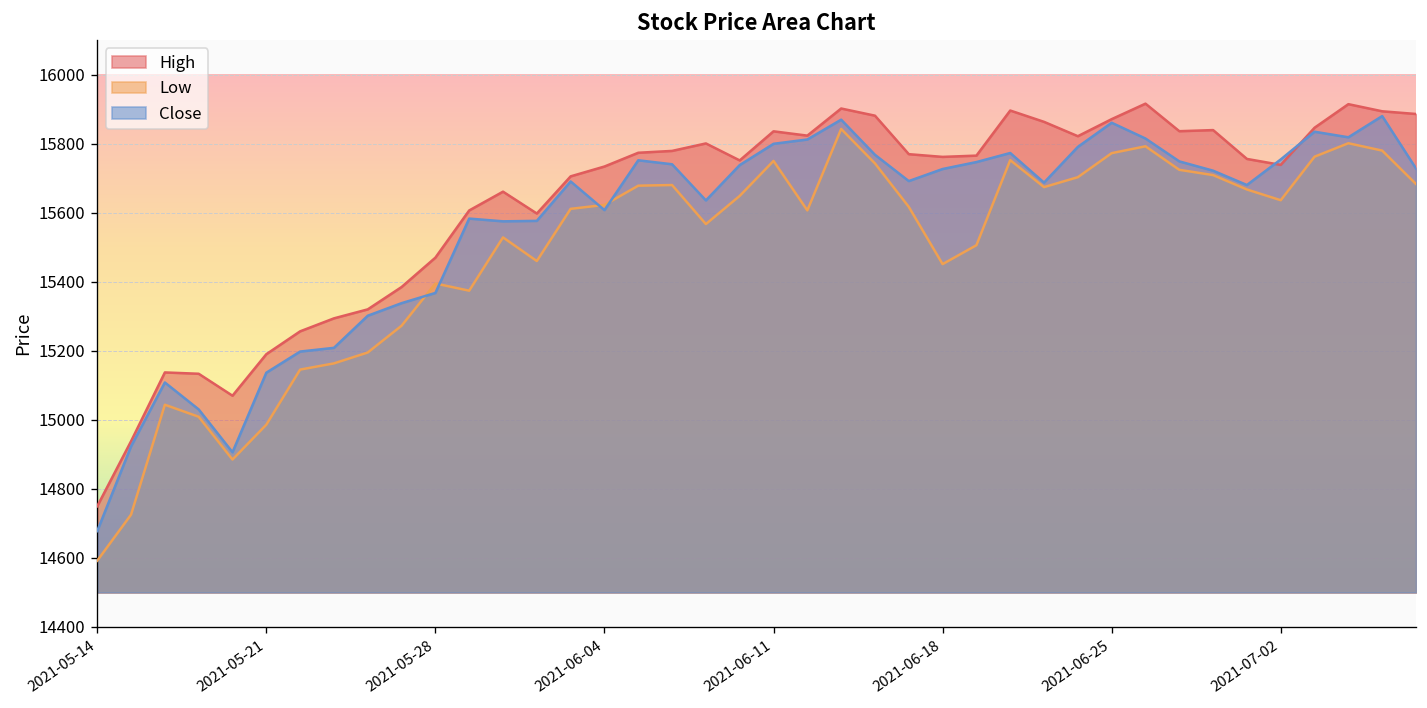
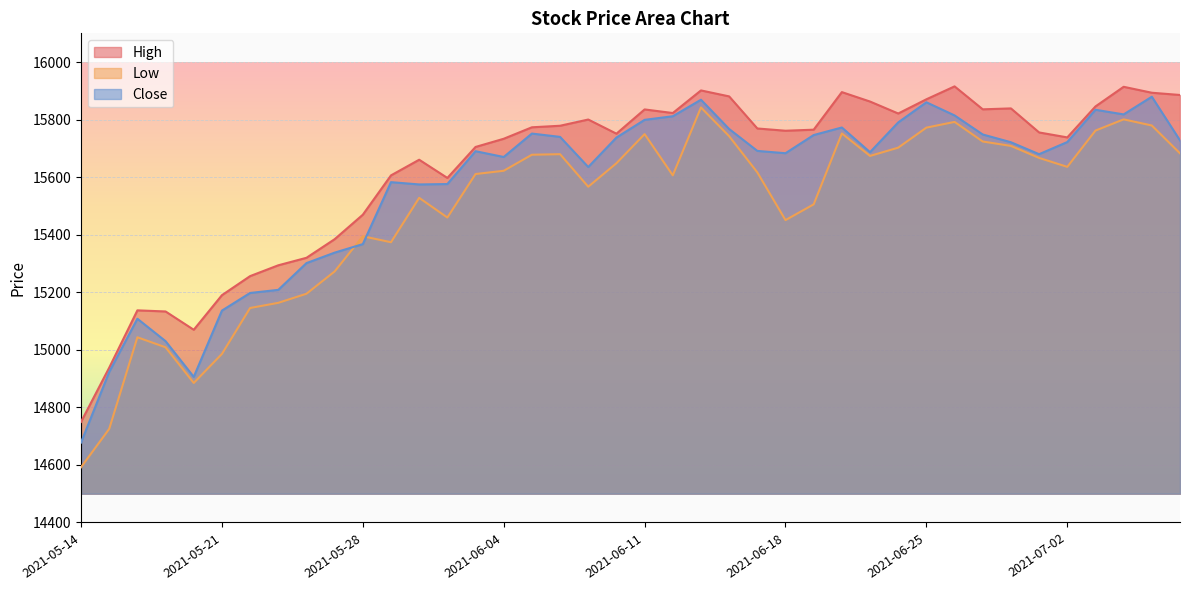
Close, 2021-06-04: 15610 -> 15670
Close, 2021-06-18: 15730 -> 15680
Close, 2021-07-02: 15750 -> 15720
